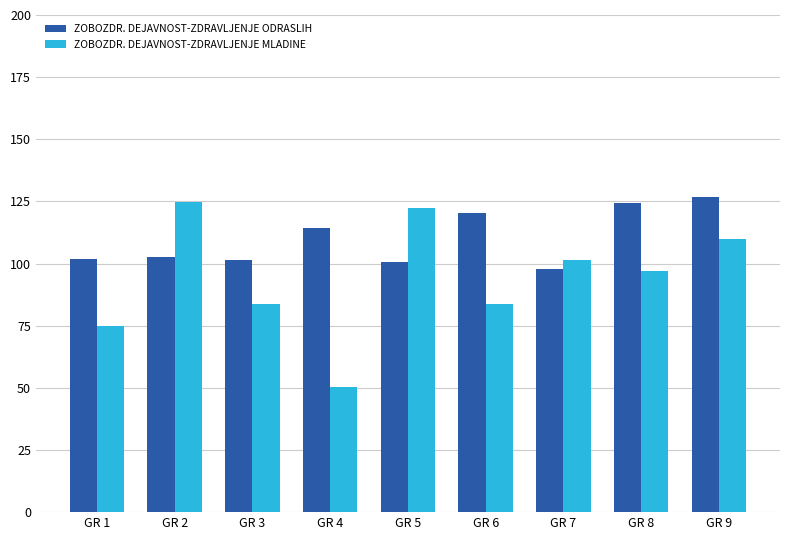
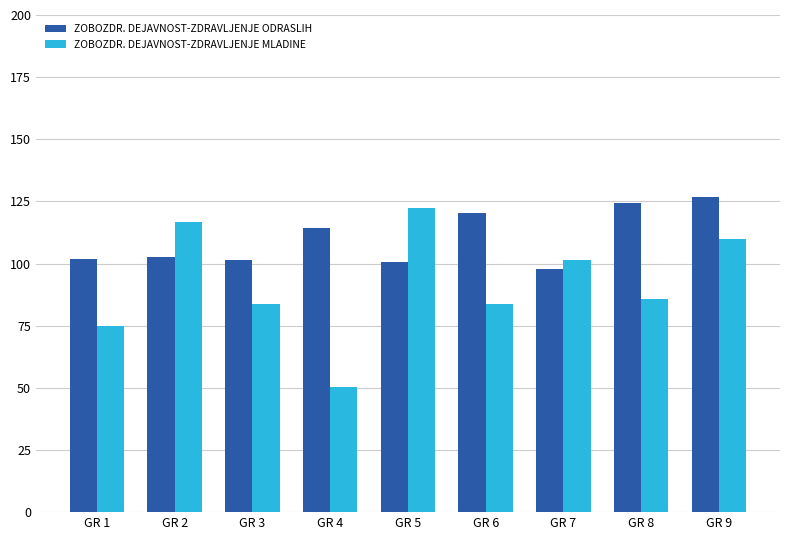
ZOBOZDR. DEJAVNOST-ZDRAVLJENJE MLADINE, GR 2: 125 -> 117
ZOBOZDR. DEJAVNOST-ZDRAVLJENJE MLADINE, GR 8: 97 -> 86
